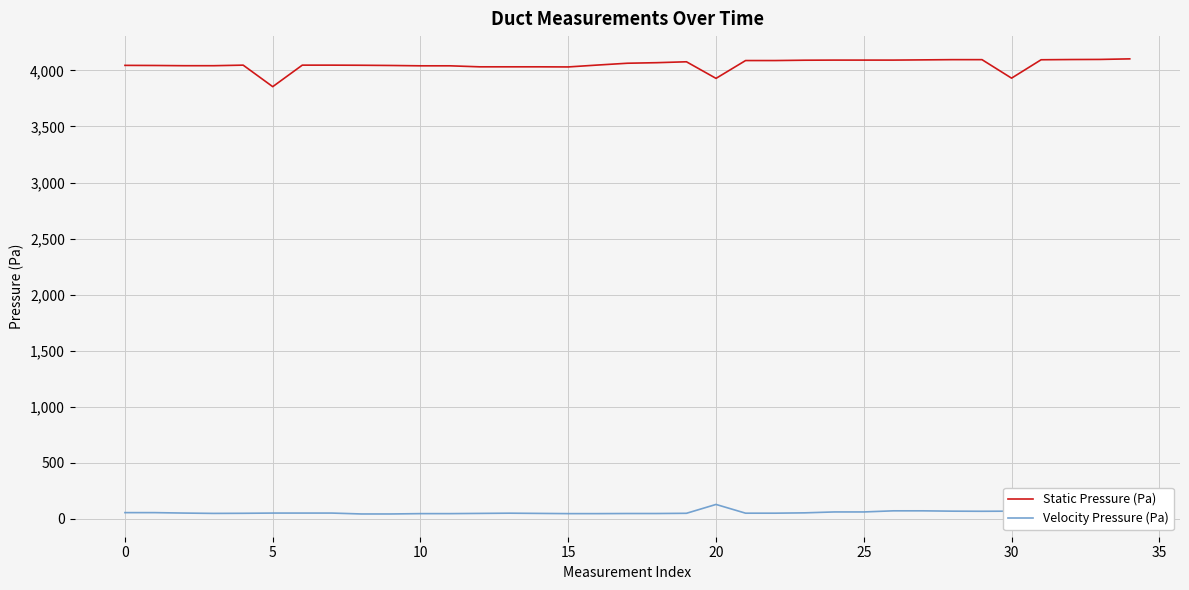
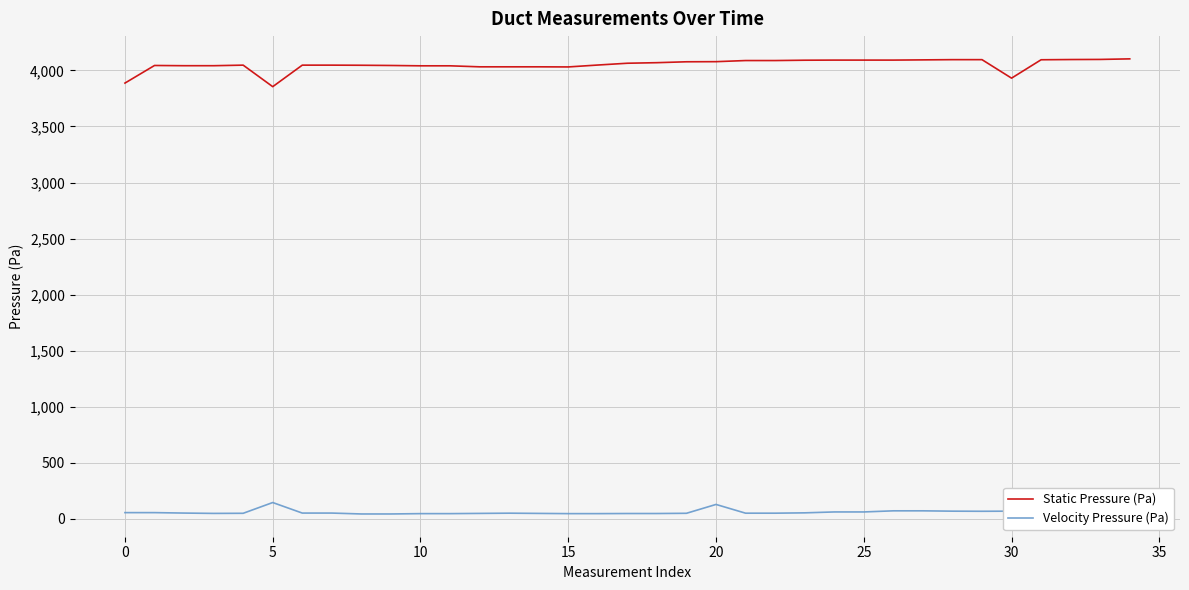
Static Pressure (Pa), 0: 4,050 -> 3,890
Velocity Pressure (Pa), 5: 50 -> 150
Static Pressure (Pa), 20: 3,930 -> 4,080
